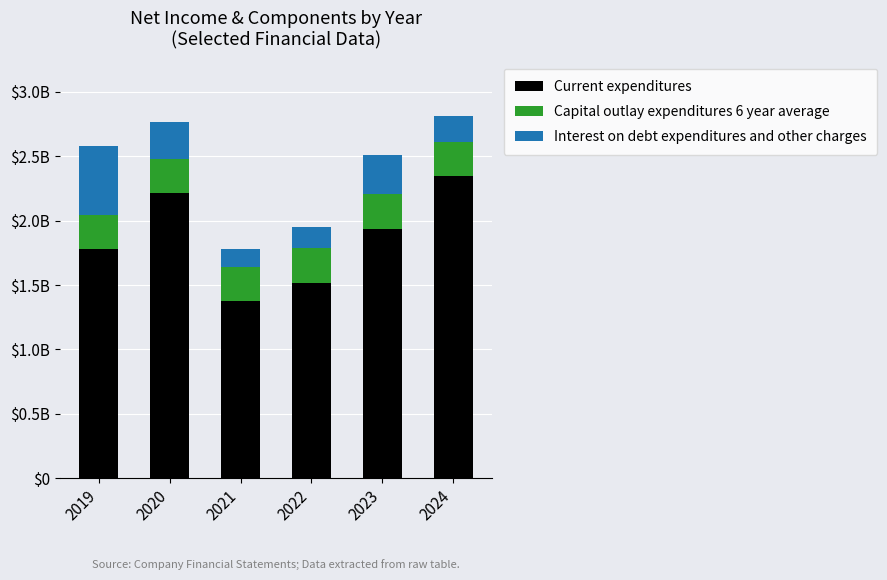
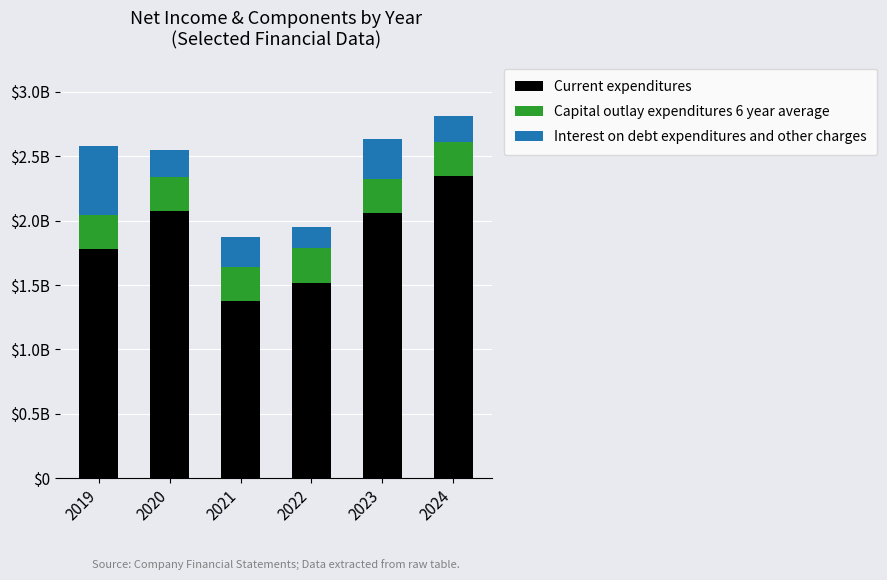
Current expenditures, 2020: $2210000000 -> $2070000000
Interest on debt expenditures and other charges, 2020: $280000000 -> $200000000
Interest on debt expenditures and other charges, 2021: $140000000 -> $230000000
Current expenditures, 2023: $1940000000 -> $2060000000
